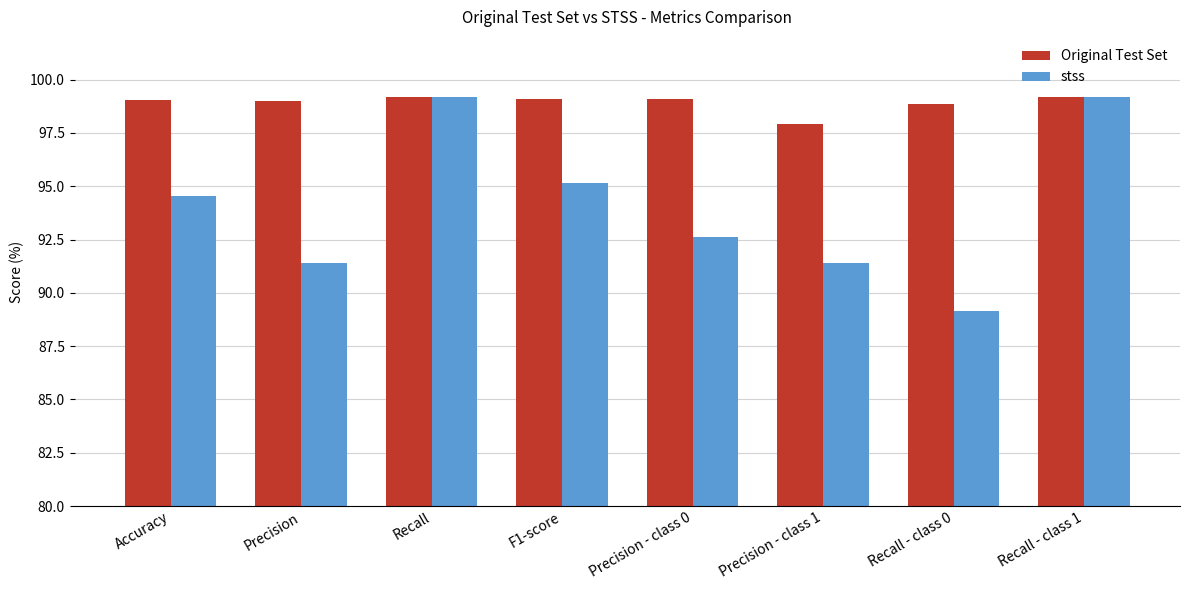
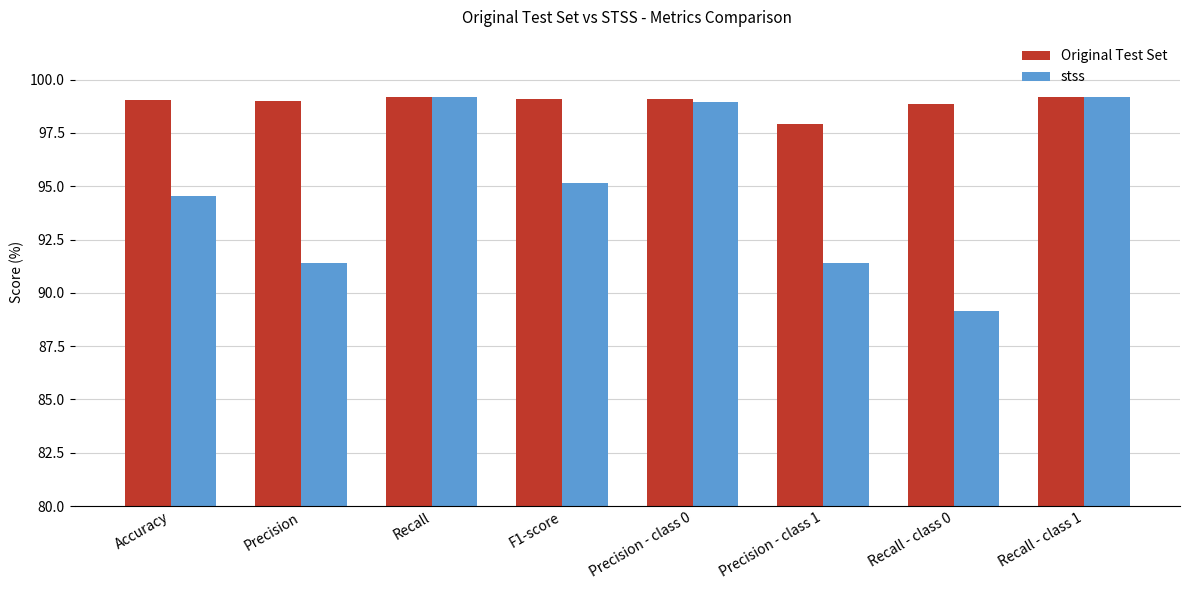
stss, Precision - class 0: 92.6 -> 99.0
